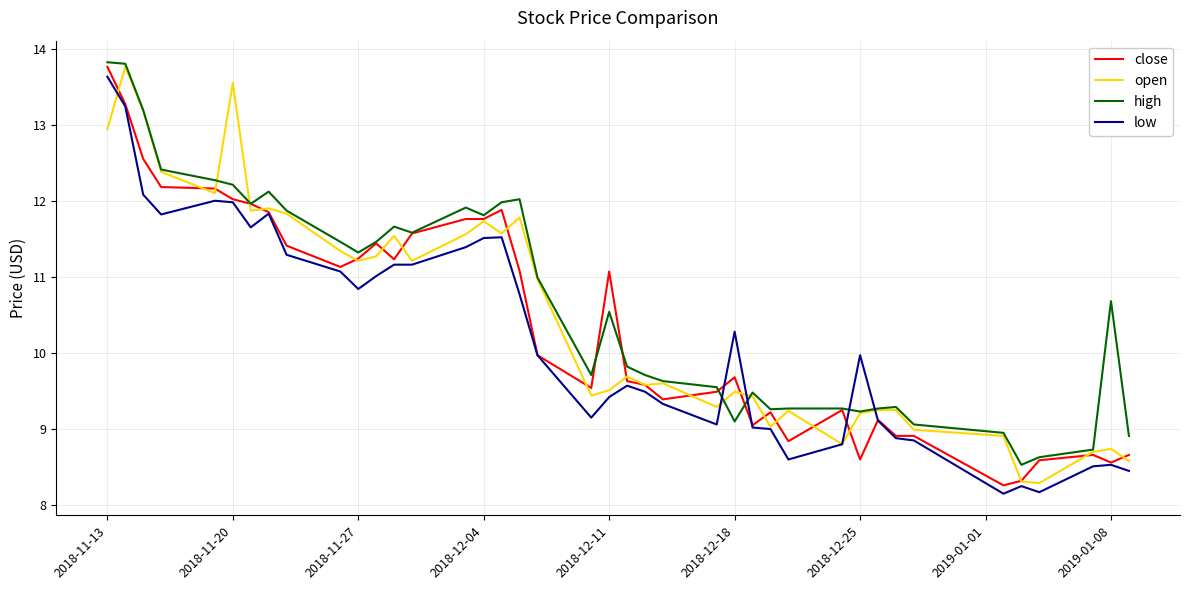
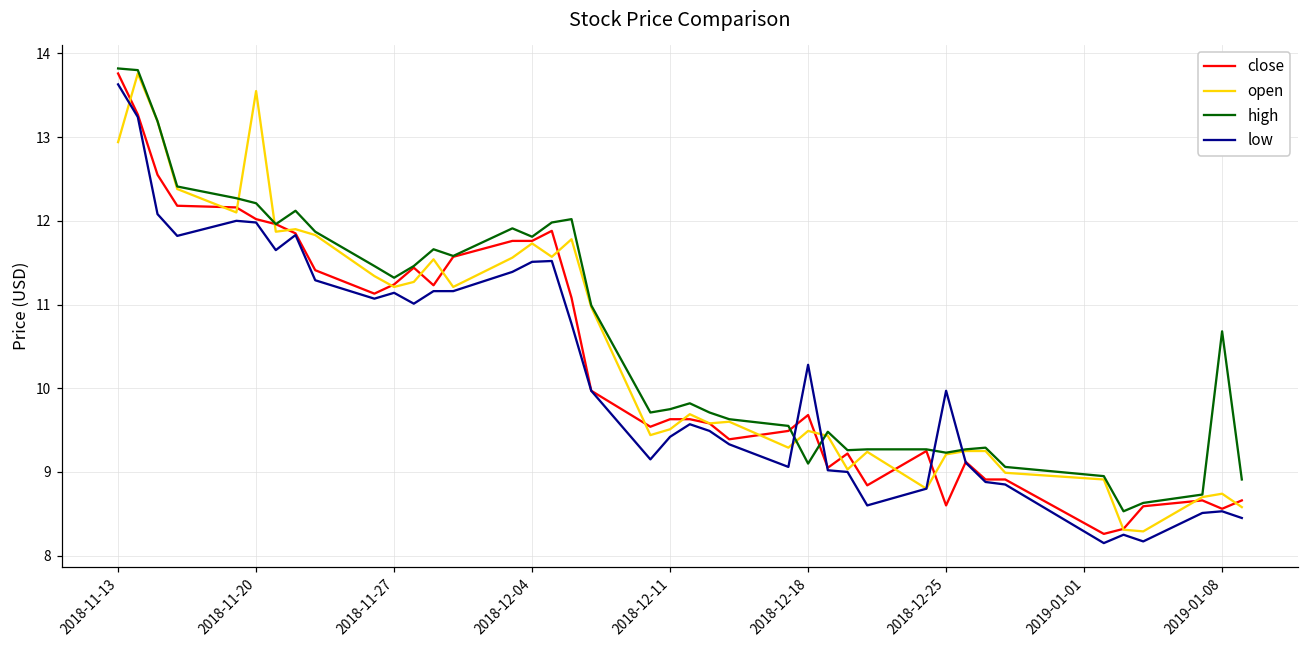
low, 2018-11-27: 10.8 -> 11.1
close, 2018-12-11: 11.1 -> 9.6
high, 2018-12-11: 10.5 -> 9.8
